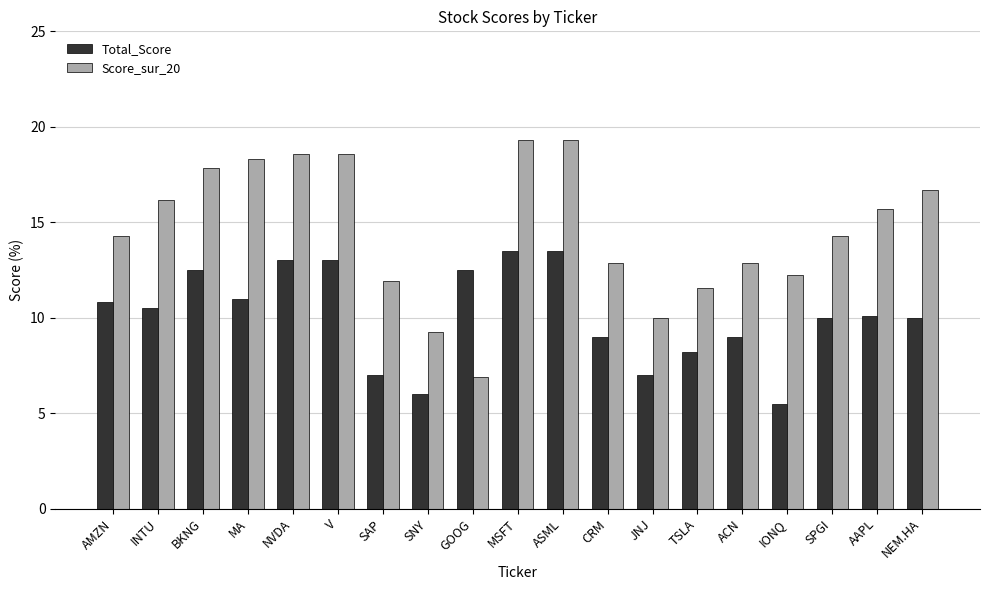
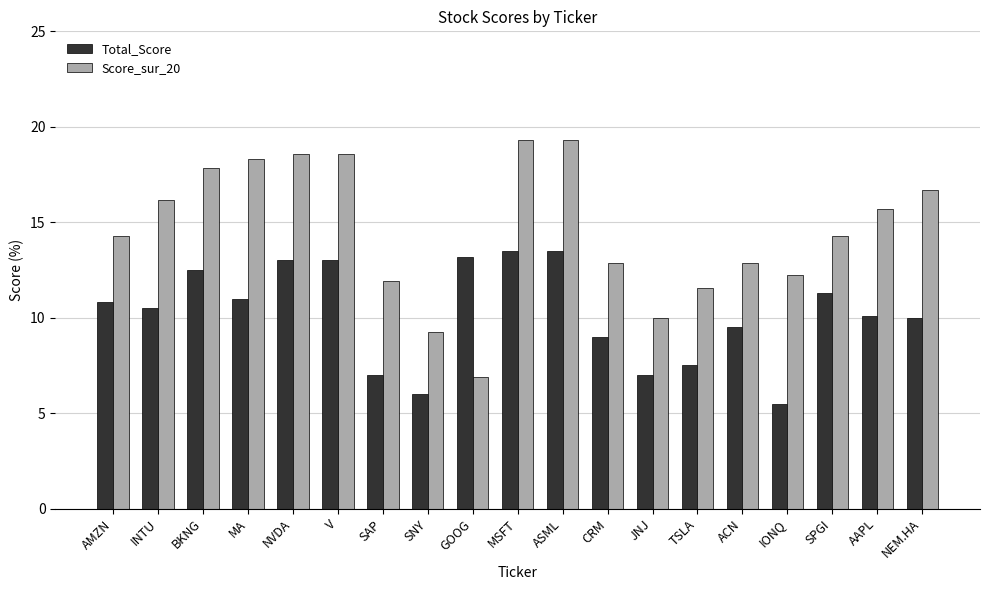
Total_Score, GOOG: 12.5 -> 13.2
Total_Score, TSLA: 8.2 -> 7.5
Total_Score, ACN: 9.0 -> 9.5
Total_Score, SPGI: 10.0 -> 11.3
